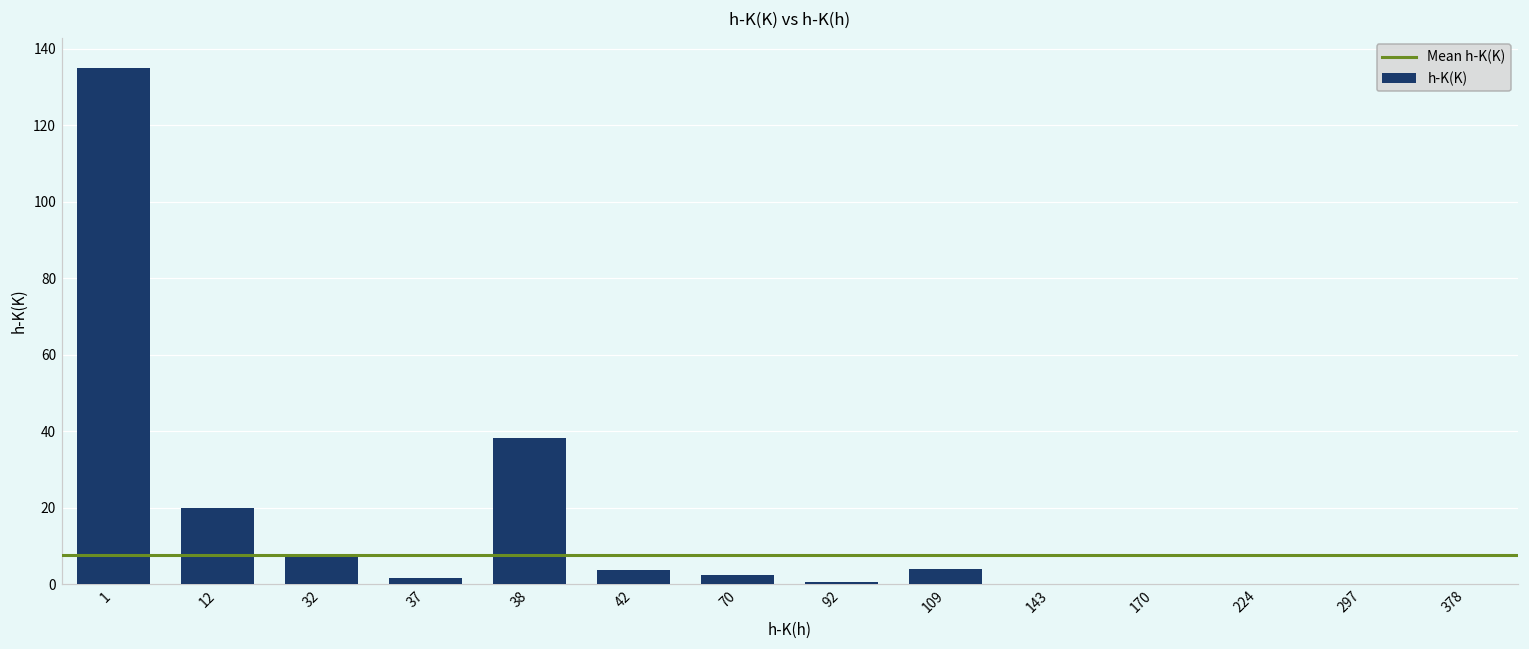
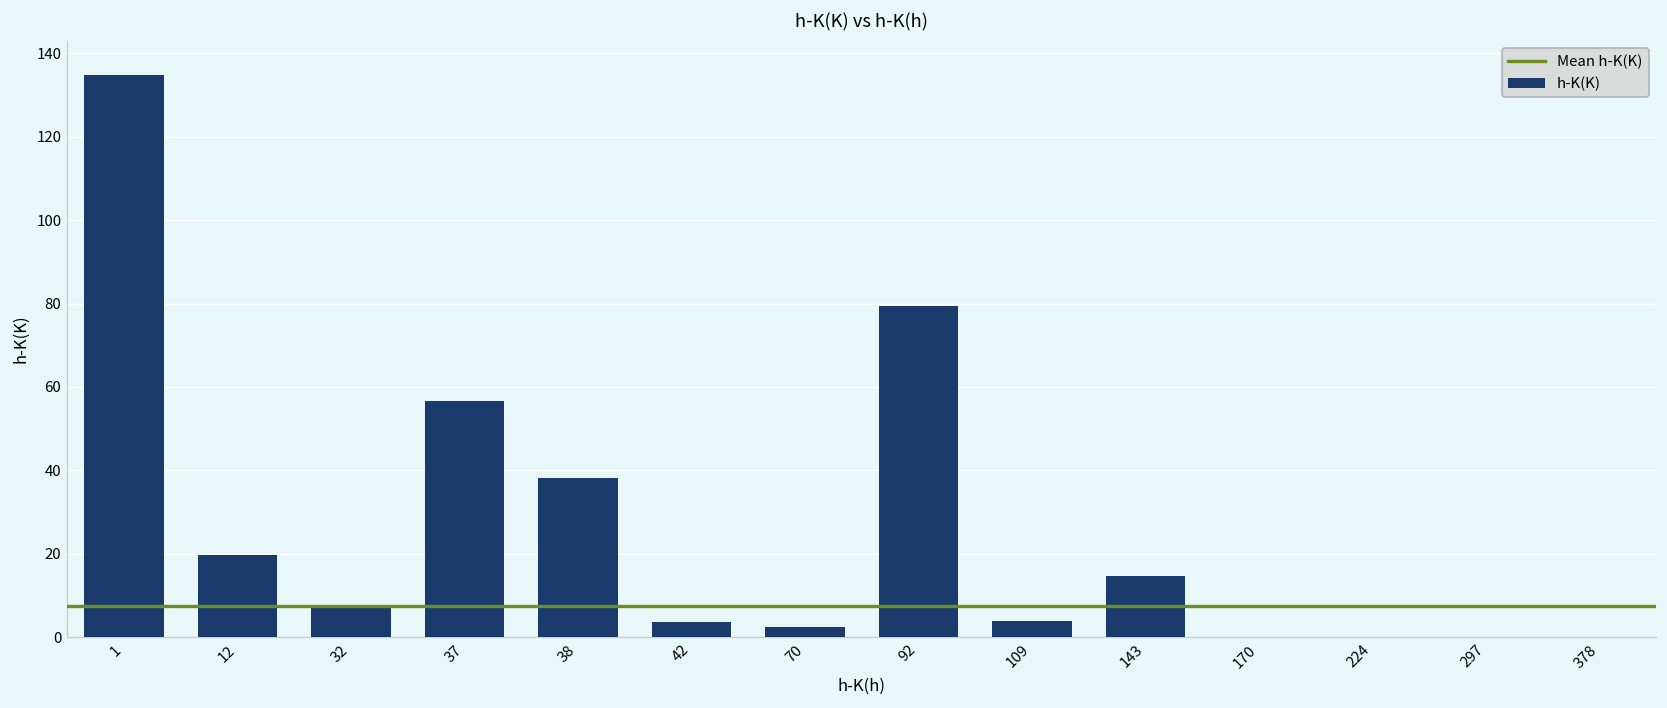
37: 2 -> 57
92: 1 -> 79
143: 0 -> 15
